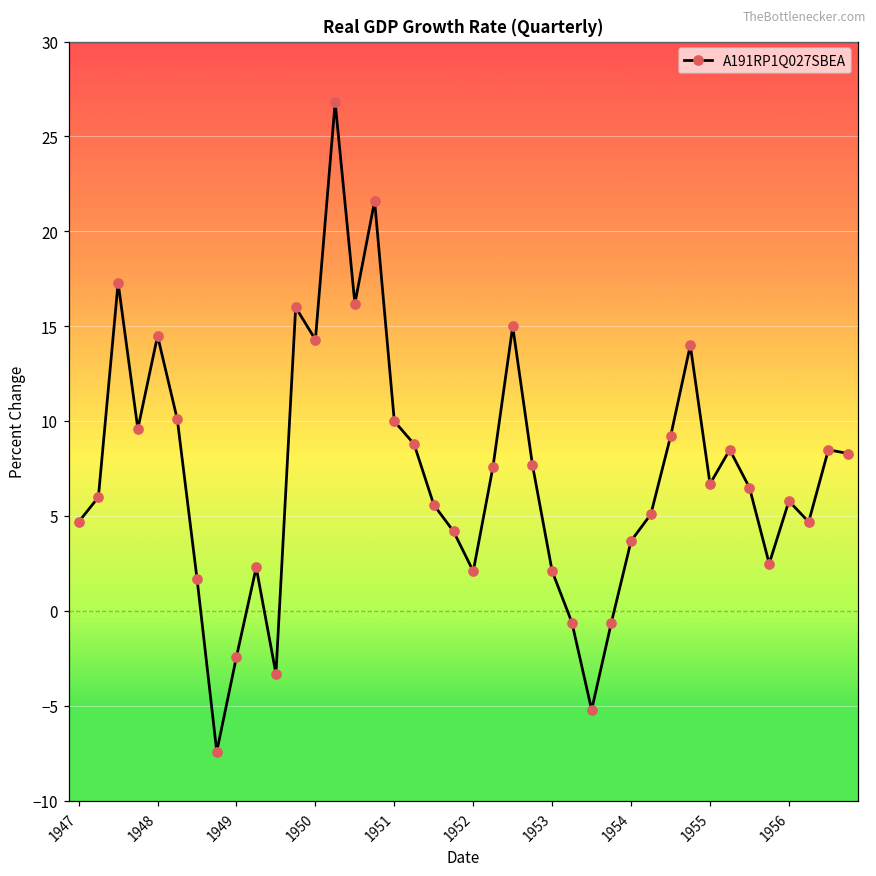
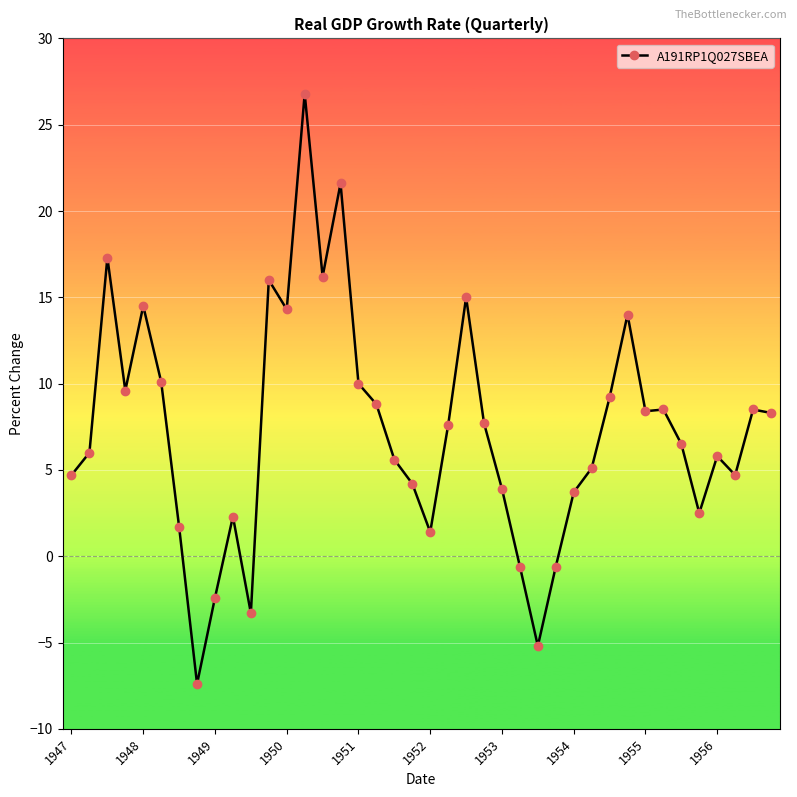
1952: 2.1 -> 1.4
1953: 2.1 -> 3.9
1955: 6.7 -> 8.4
